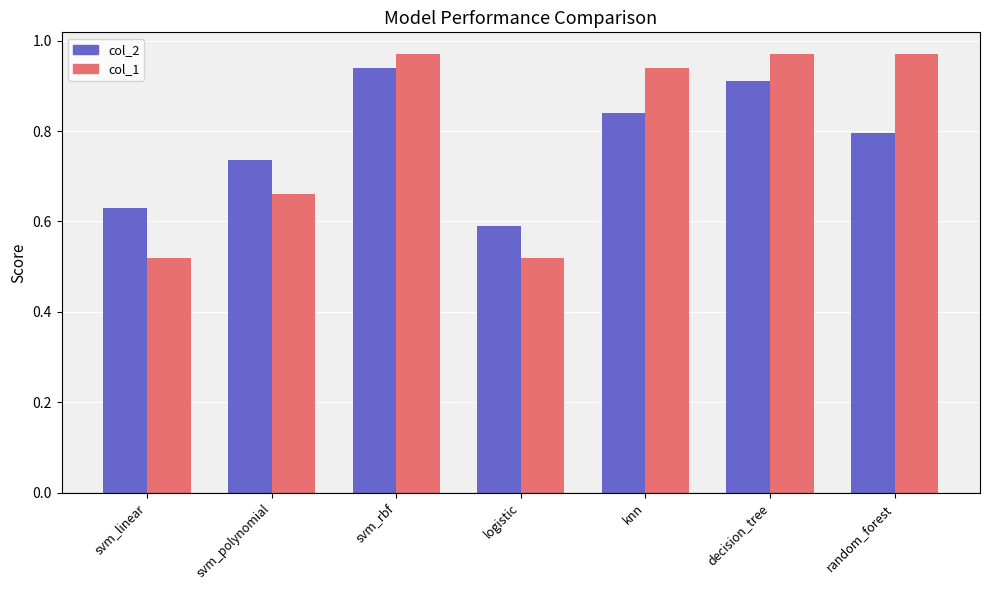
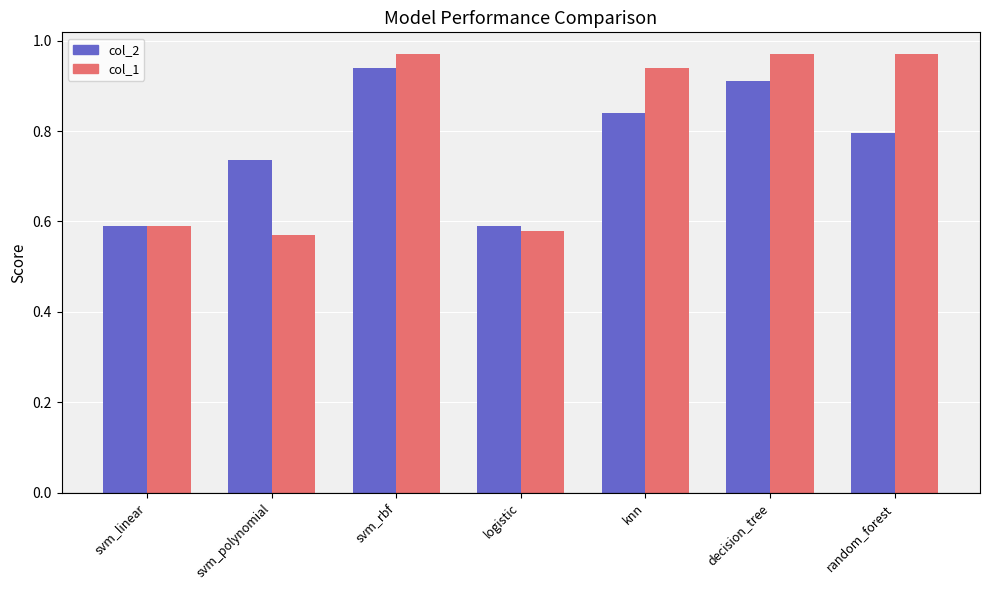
col_2, svm_linear: 0.63 -> 0.59
col_1, svm_linear: 0.52 -> 0.59
col_1, svm_polynomial: 0.66 -> 0.57
col_1, logistic: 0.52 -> 0.58
